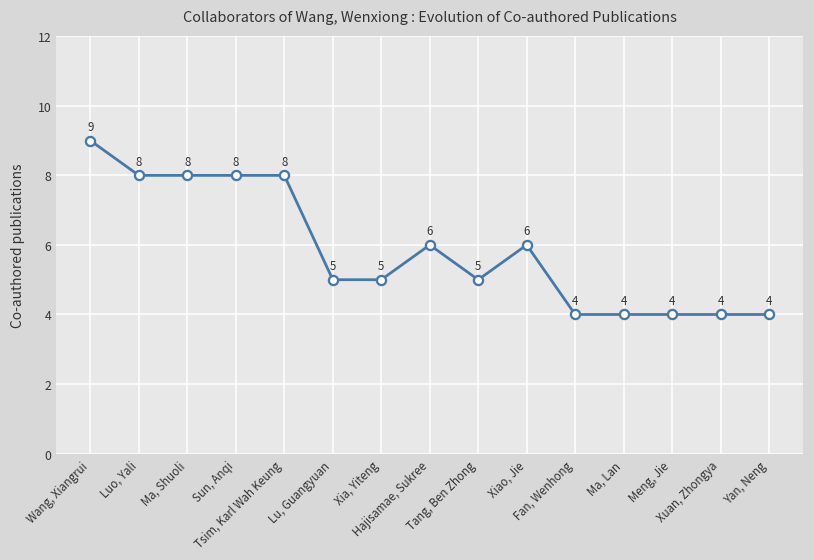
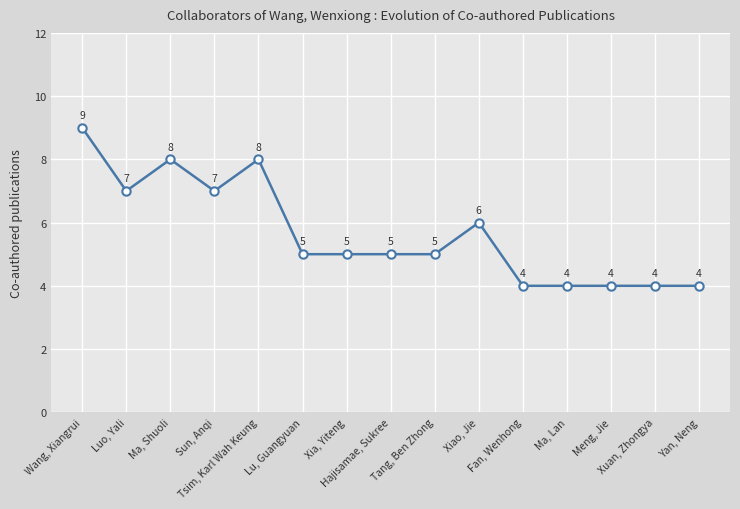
Luo, Yali: 8 -> 7
Sun, Anqi: 8 -> 7
Hajisamae, Sukree: 6 -> 5
